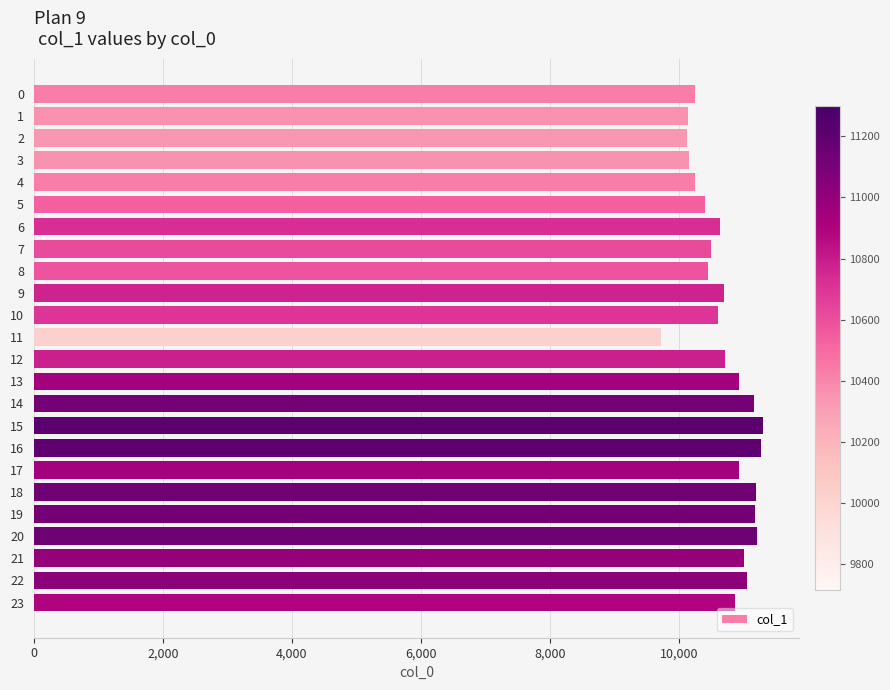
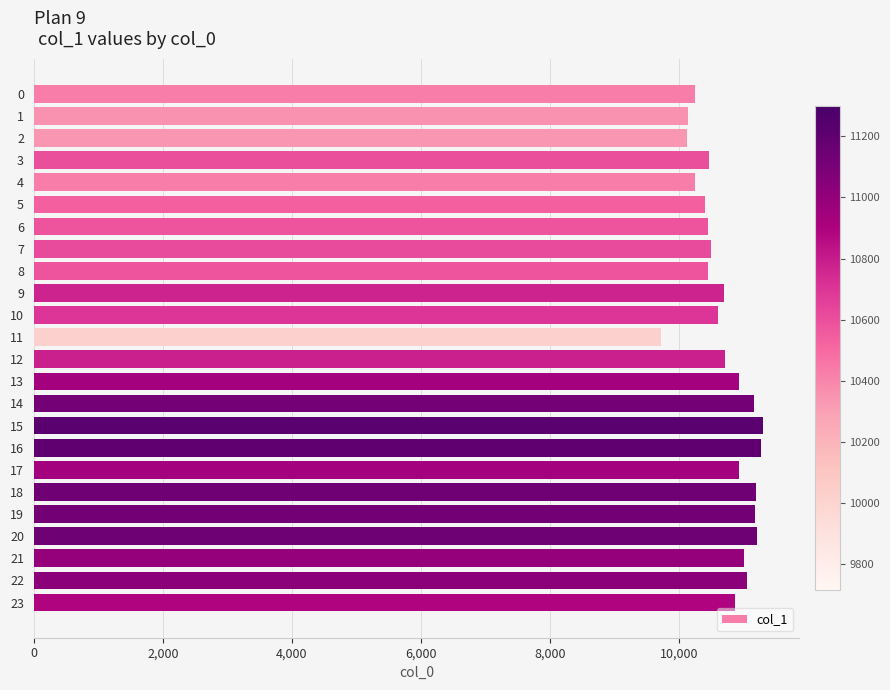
3: 10,200 -> 10,500
6: 10,600 -> 10,500
